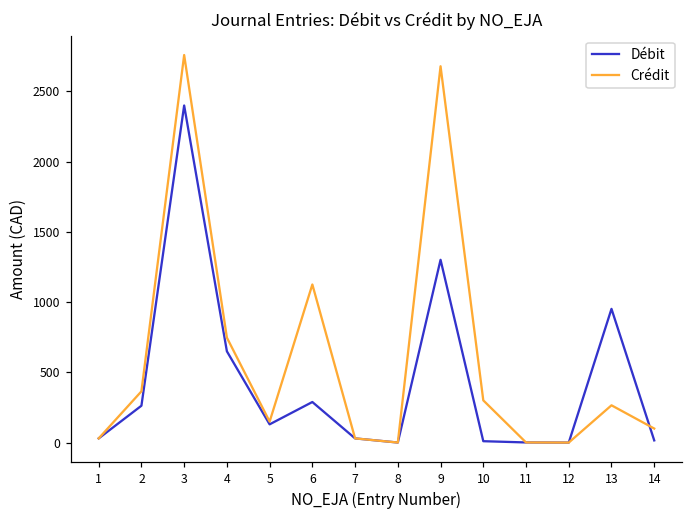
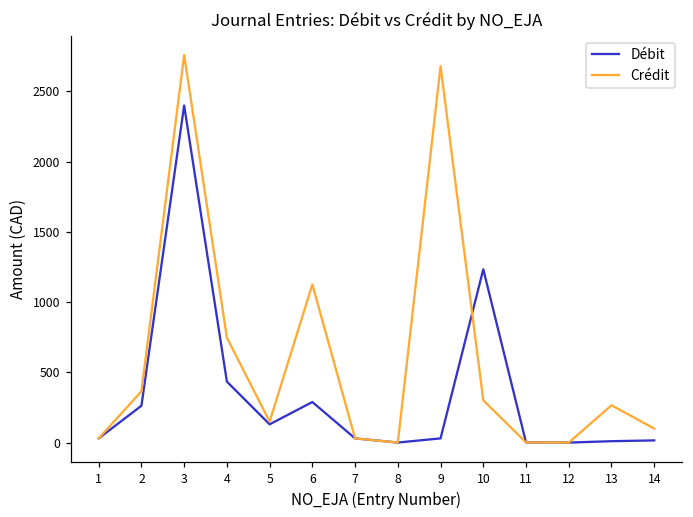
Débit, 4: 650 -> 430
Débit, 9: 1300 -> 30
Débit, 10: 10 -> 1230
Débit, 13: 950 -> 10
